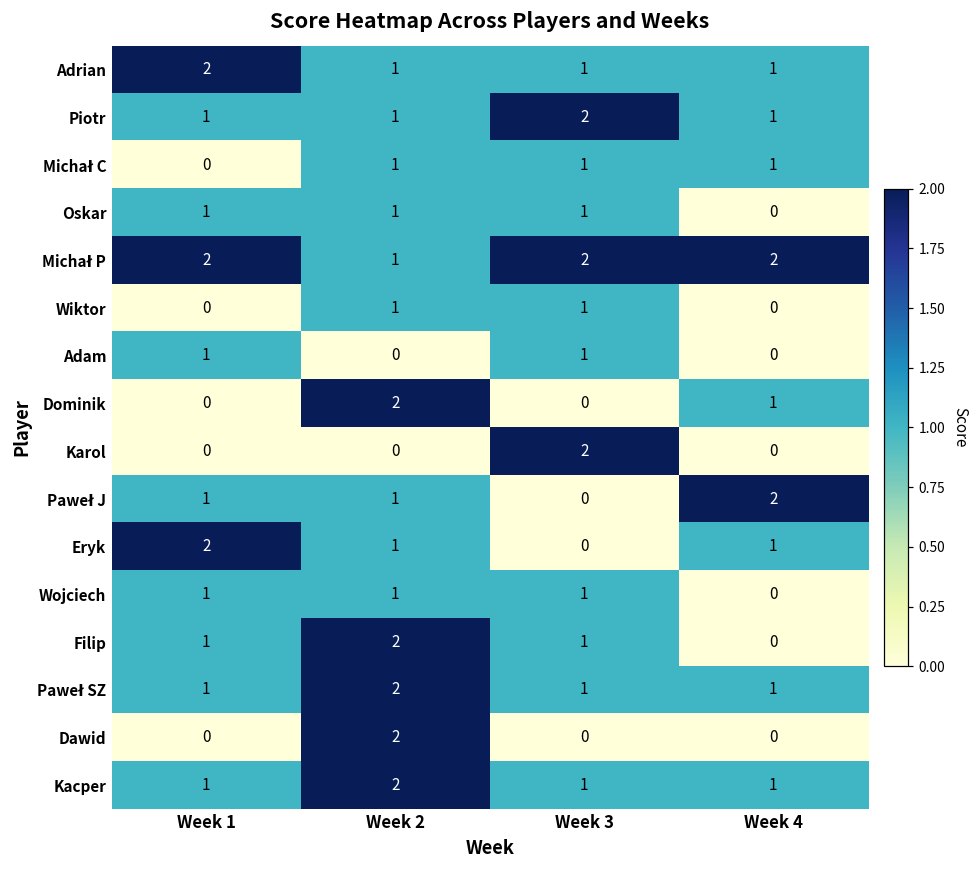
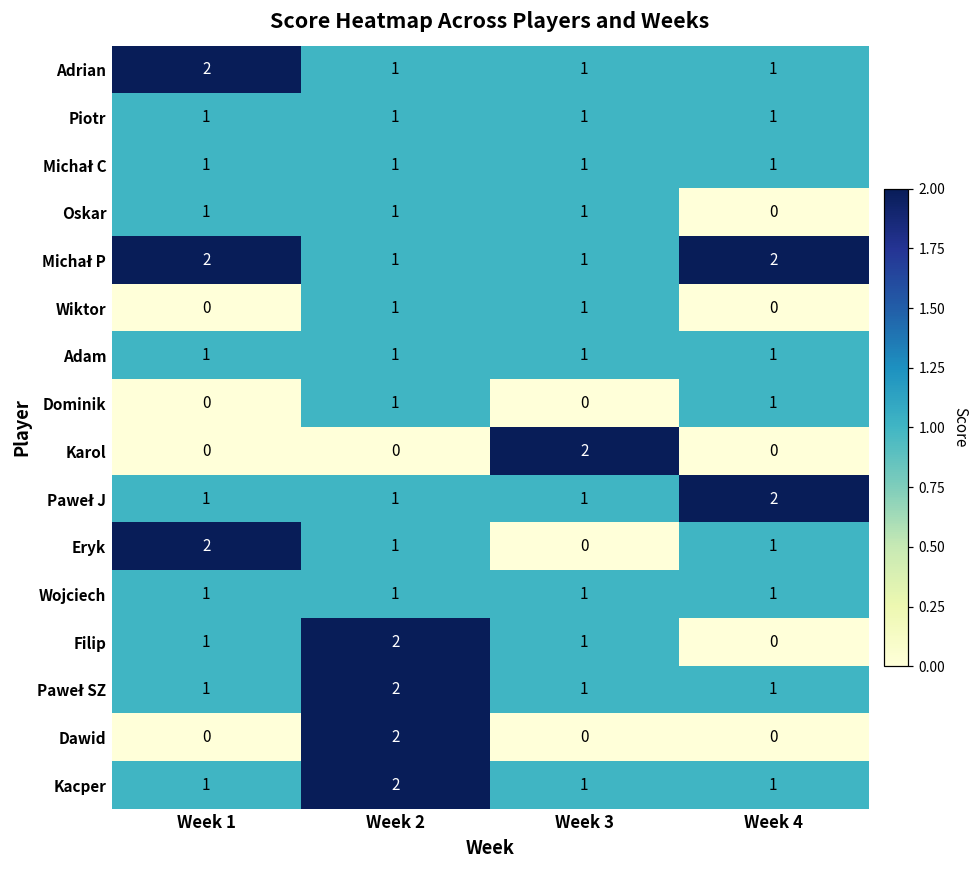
Piotr, Week 3: 2 -> 1
Michał C, Week 1: 0 -> 1
Michał P, Week 3: 2 -> 1
Adam, Week 2: 0 -> 1
Adam, Week 4: 0 -> 1
Dominik, Week 2: 2 -> 1
Paweł J, Week 3: 0 -> 1
Wojciech, Week 4: 0 -> 1
